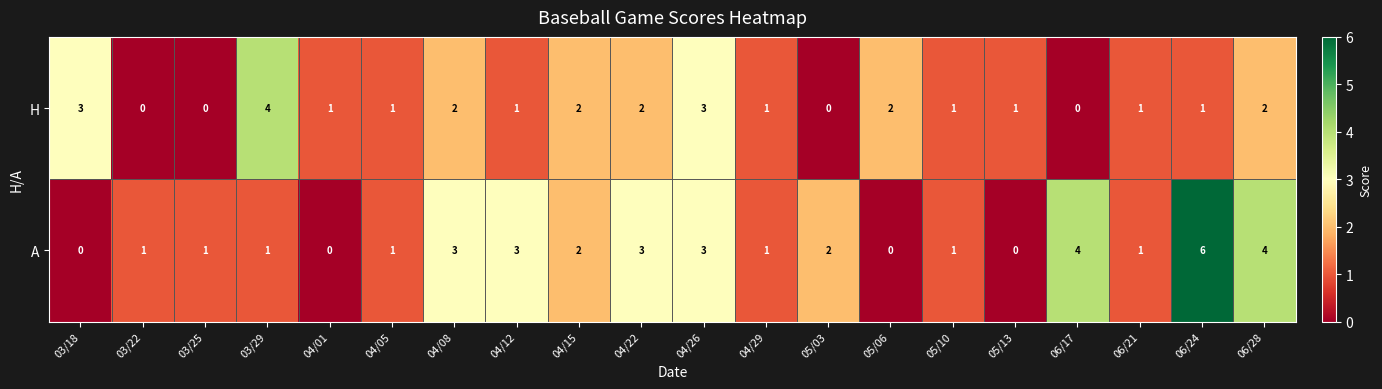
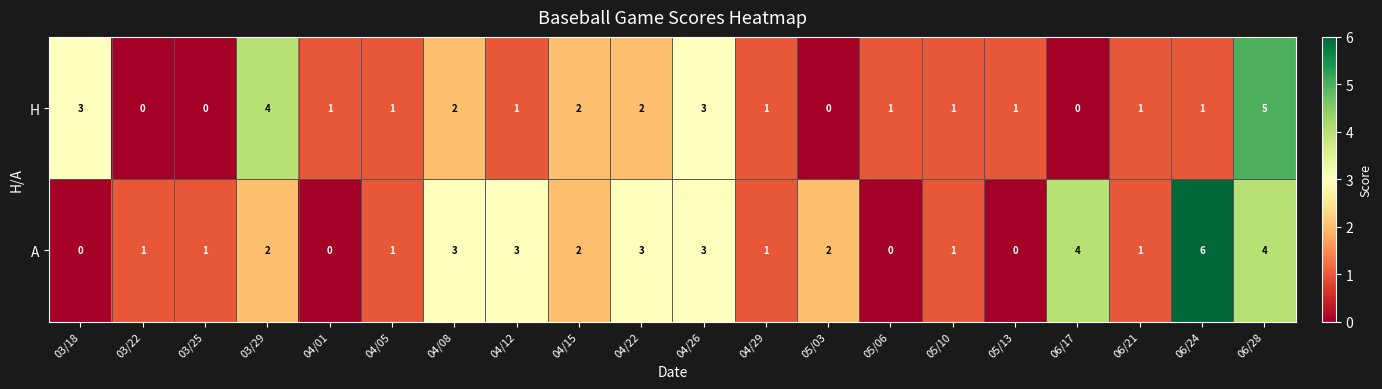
H, 05/06: 2 -> 1
H, 06/28: 2 -> 5
A, 03/29: 1 -> 2
